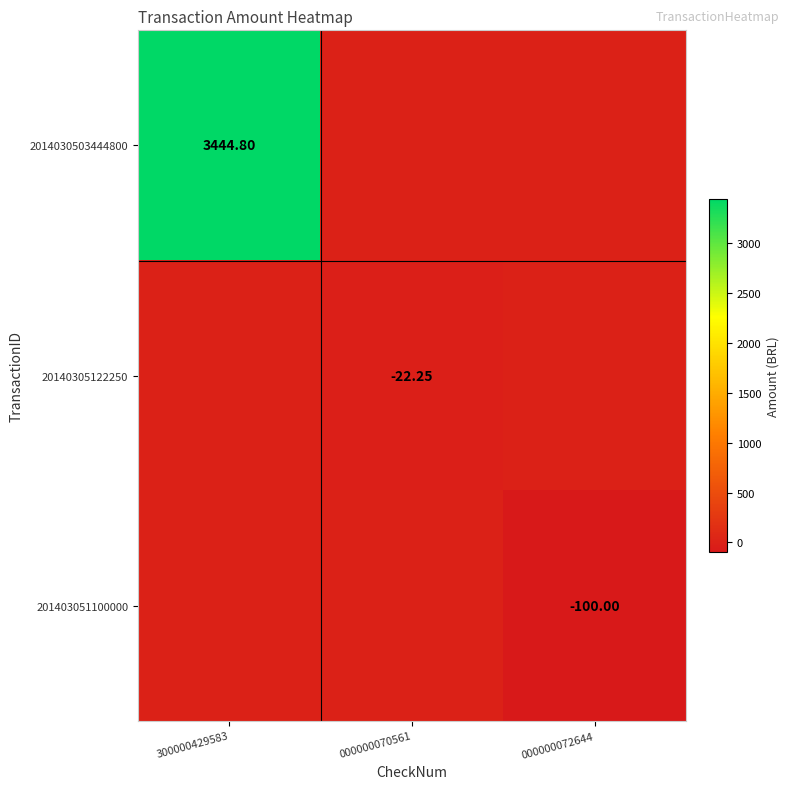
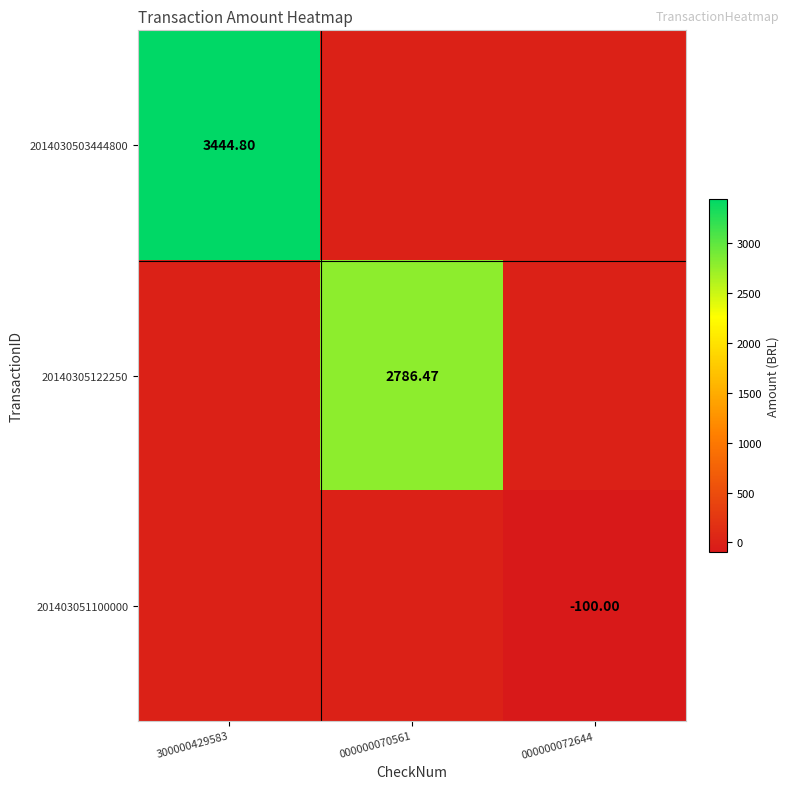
20140305122250, 000000070561: -22.25 -> 2786.47
